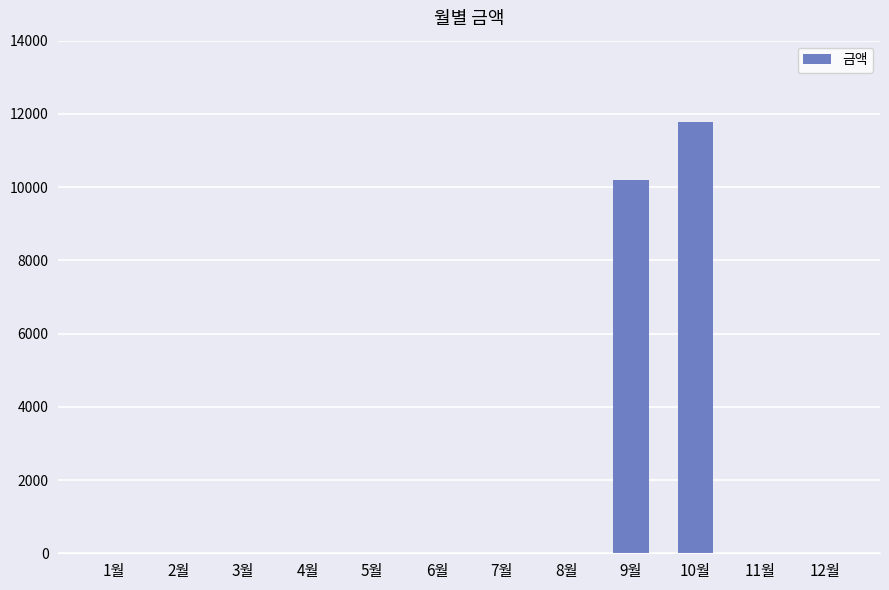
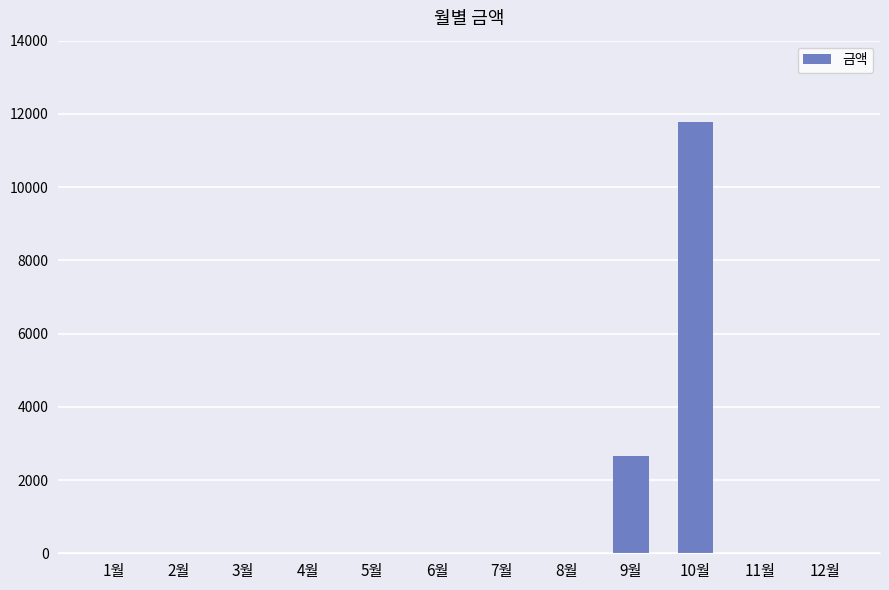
9월: 10200 -> 2700
